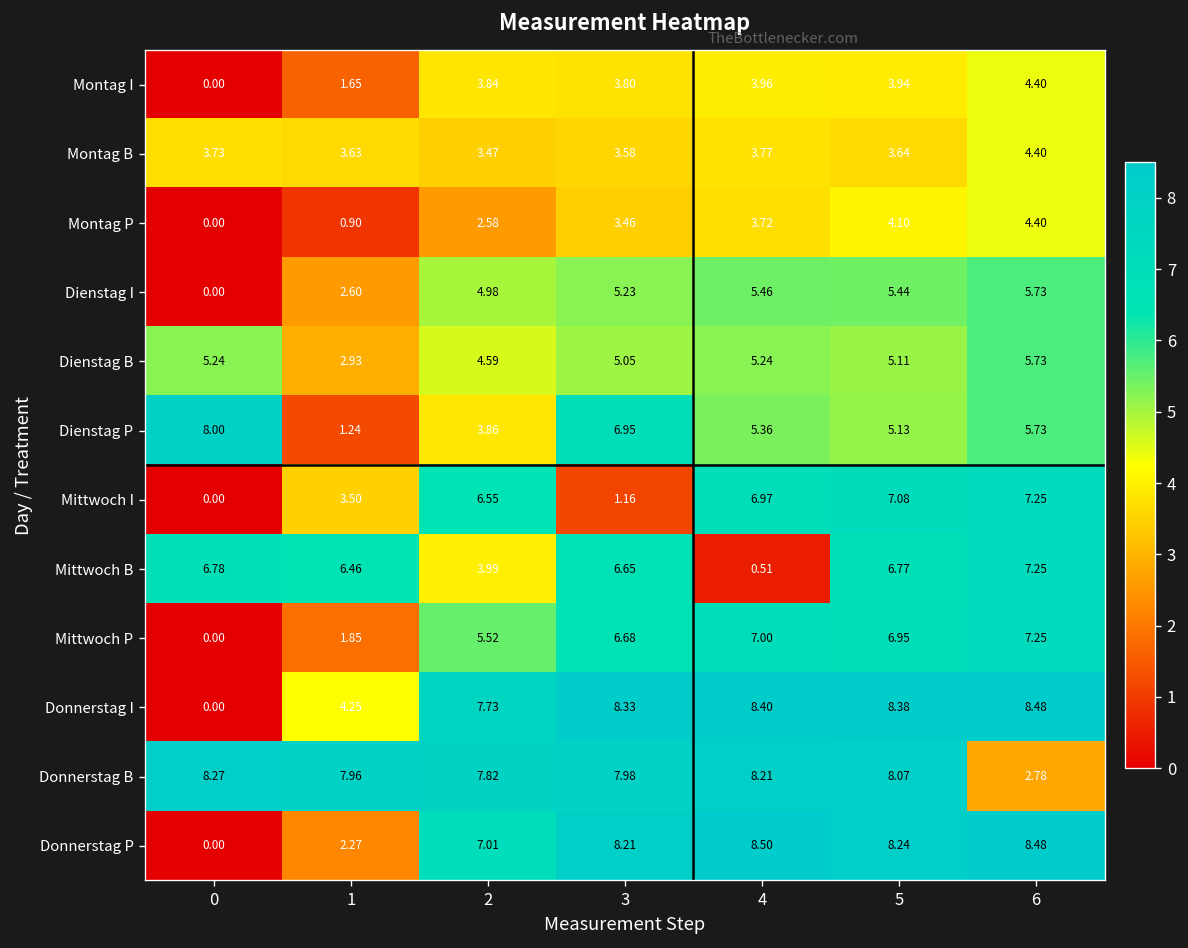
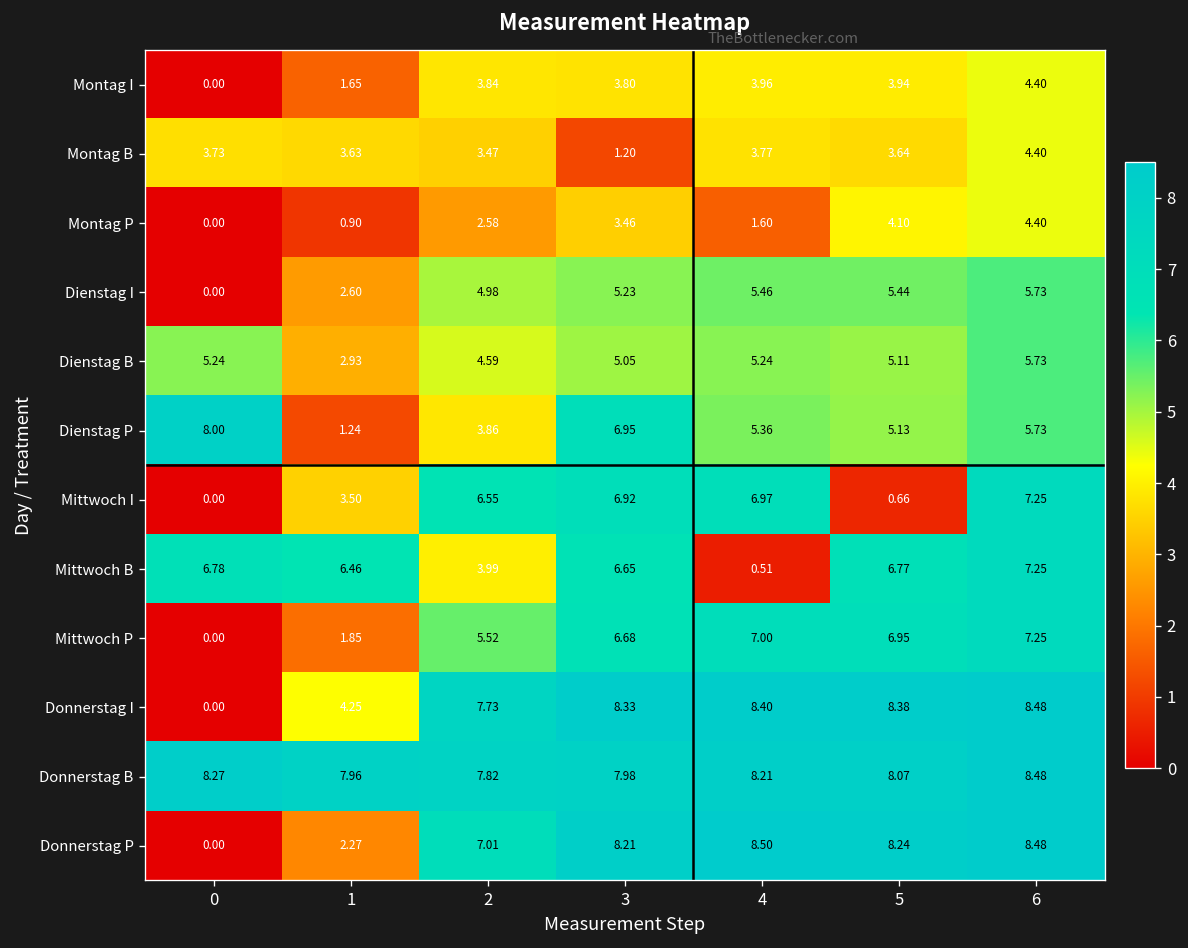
Montag B, 3: 3.58 -> 1.20
Montag P, 4: 3.72 -> 1.60
Mittwoch I, 3: 1.16 -> 6.92
Mittwoch I, 5: 7.08 -> 0.66
Donnerstag B, 6: 2.78 -> 8.48
